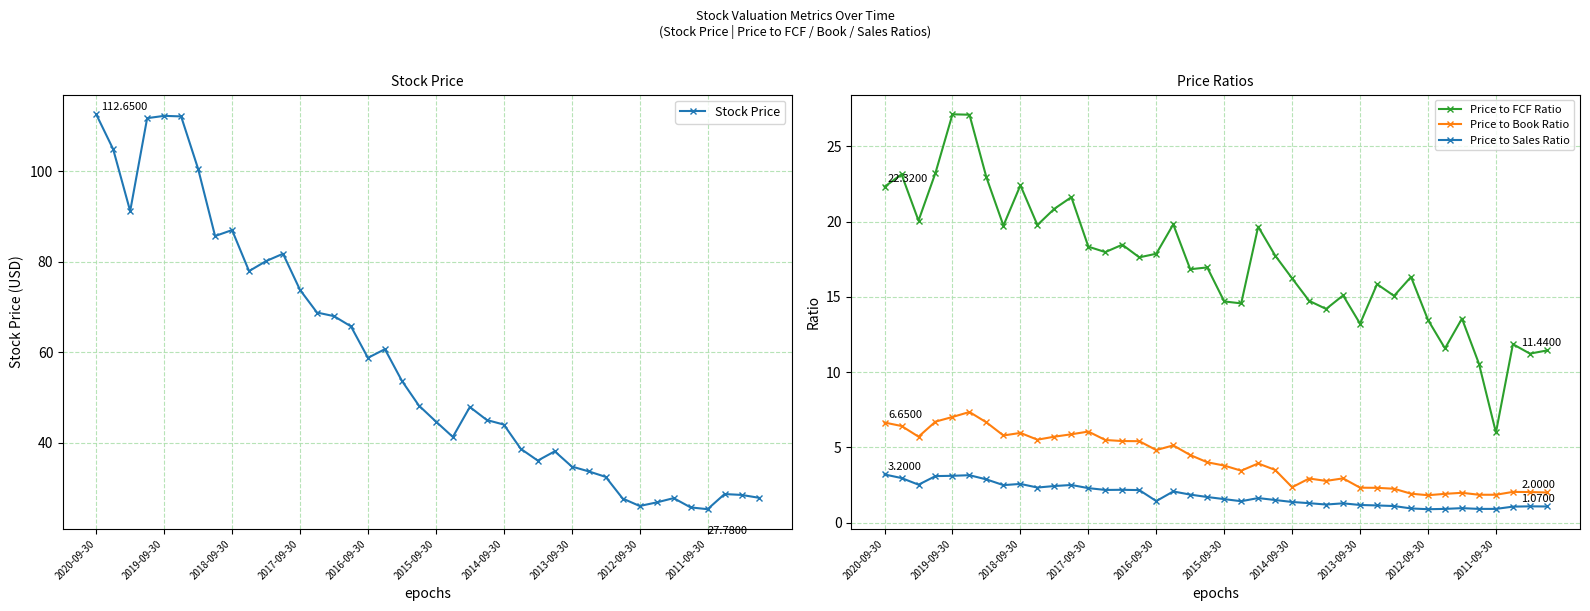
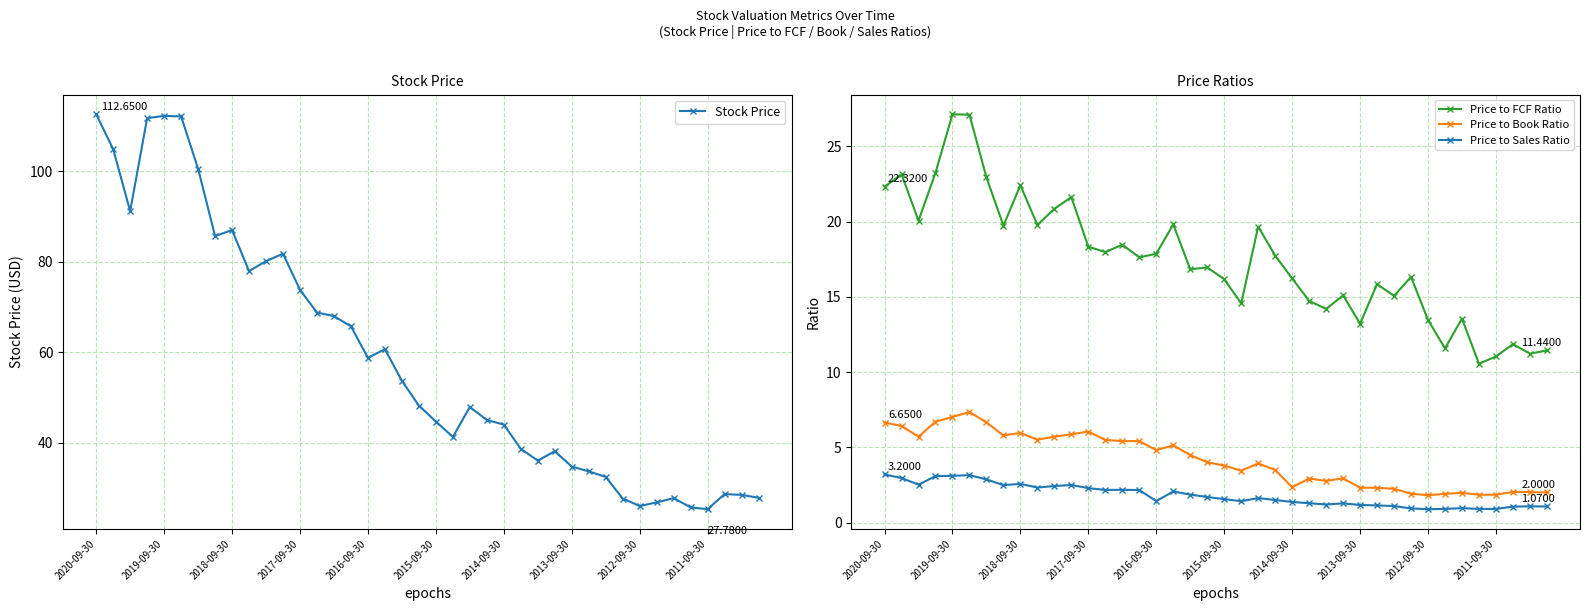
Price Ratios, Price to FCF Ratio, 2015-09-30: 14.7 -> 16.2
Price Ratios, Price to FCF Ratio, 2011-09-30: 6.0 -> 11.0
